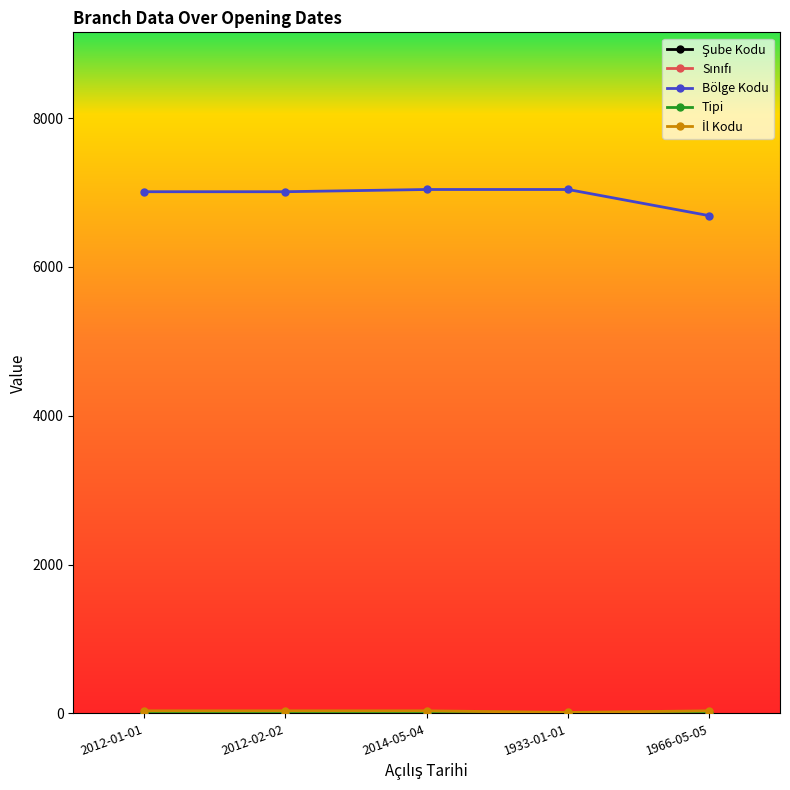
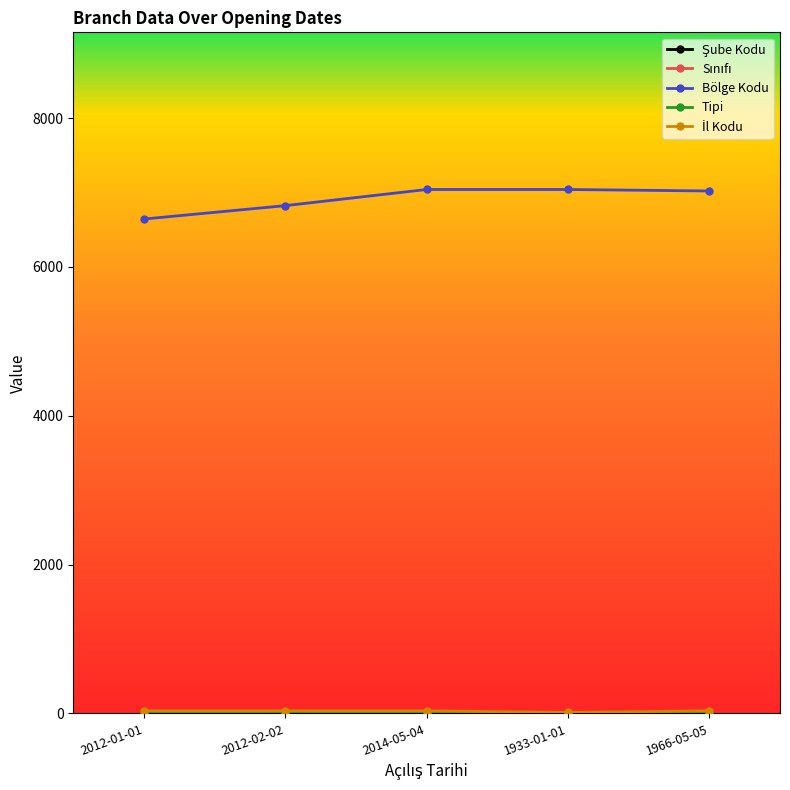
Bölge Kodu, 2012-01-01: 7000 -> 6600
Bölge Kodu, 2012-02-02: 7000 -> 6800
Bölge Kodu, 1966-05-05: 6700 -> 7000
